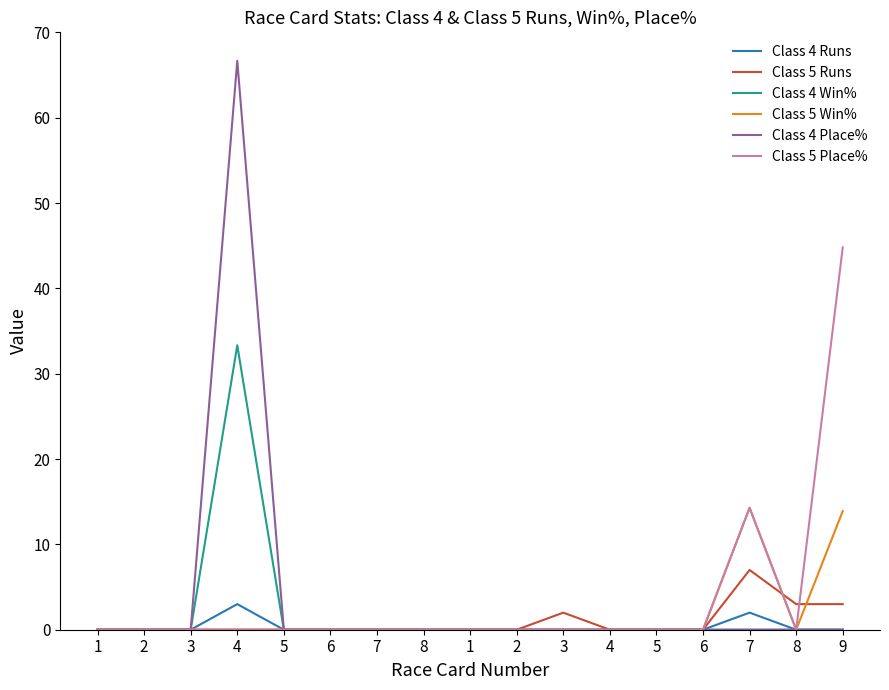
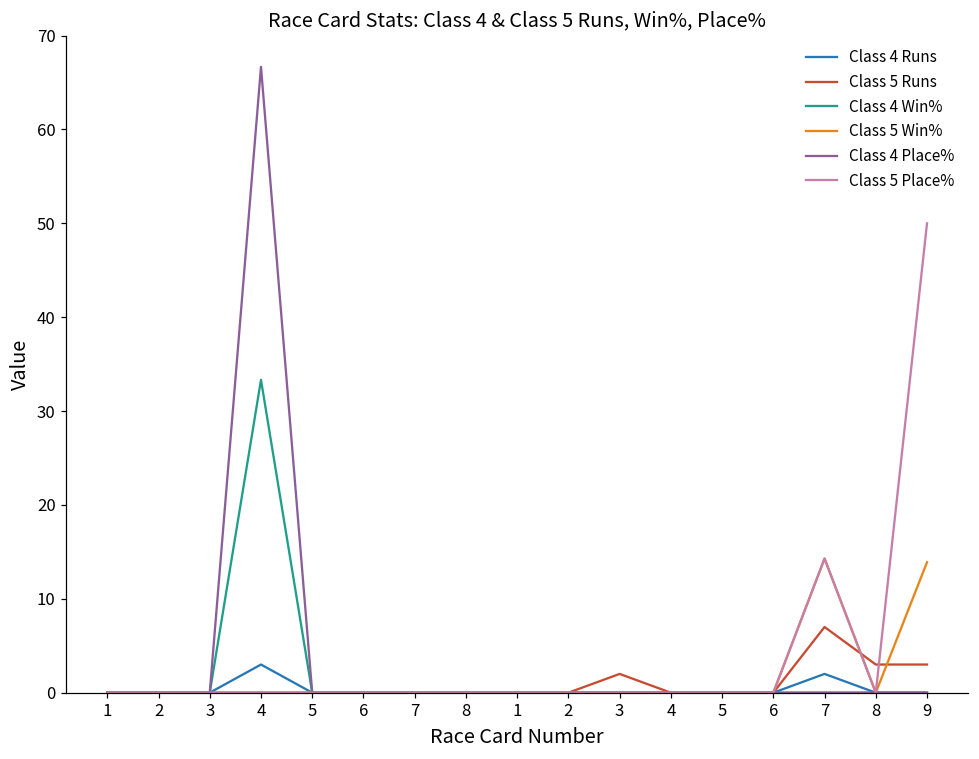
Class 5 Place%, 9: 45 -> 50
